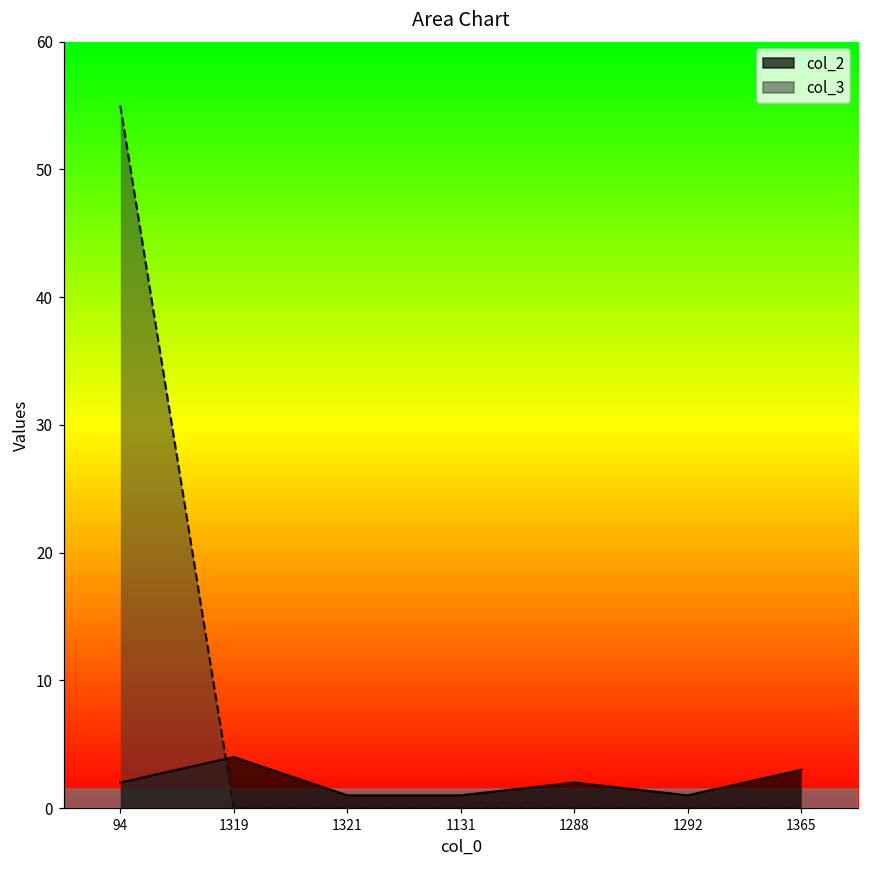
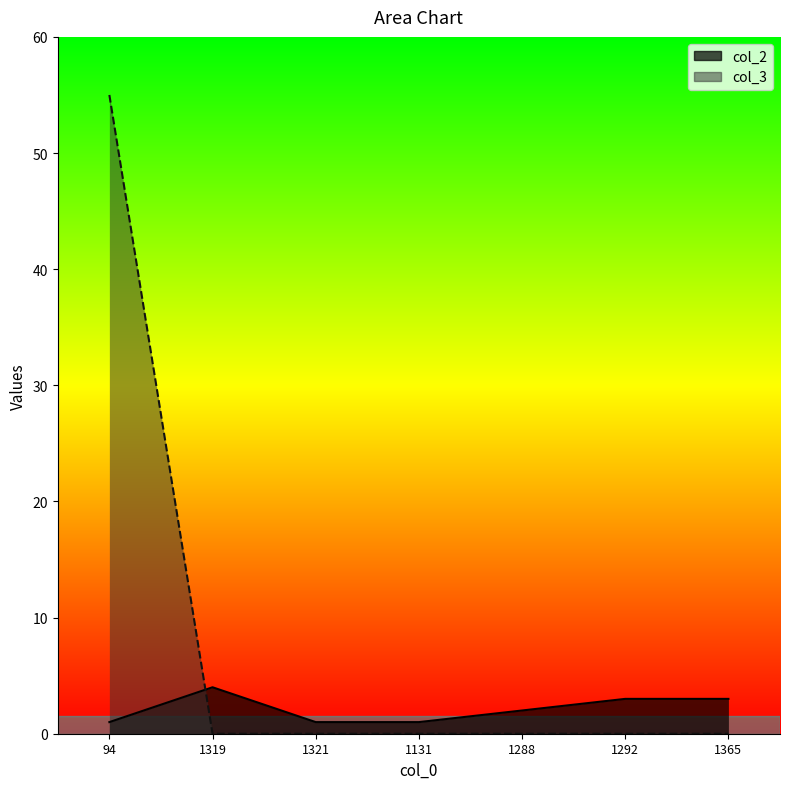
col_2, 94: 2 -> 1
col_2, 1292: 1 -> 3
